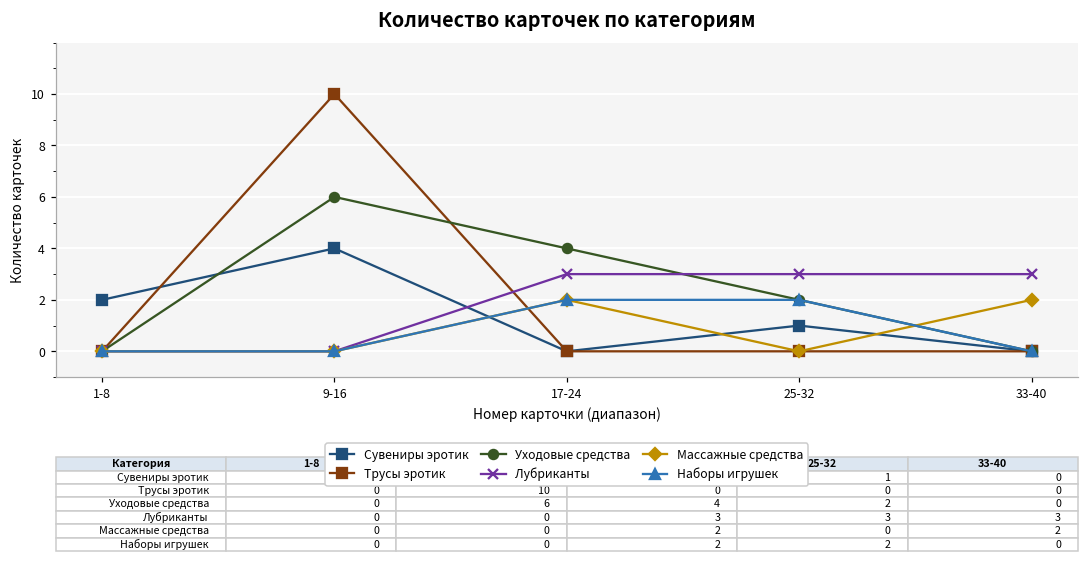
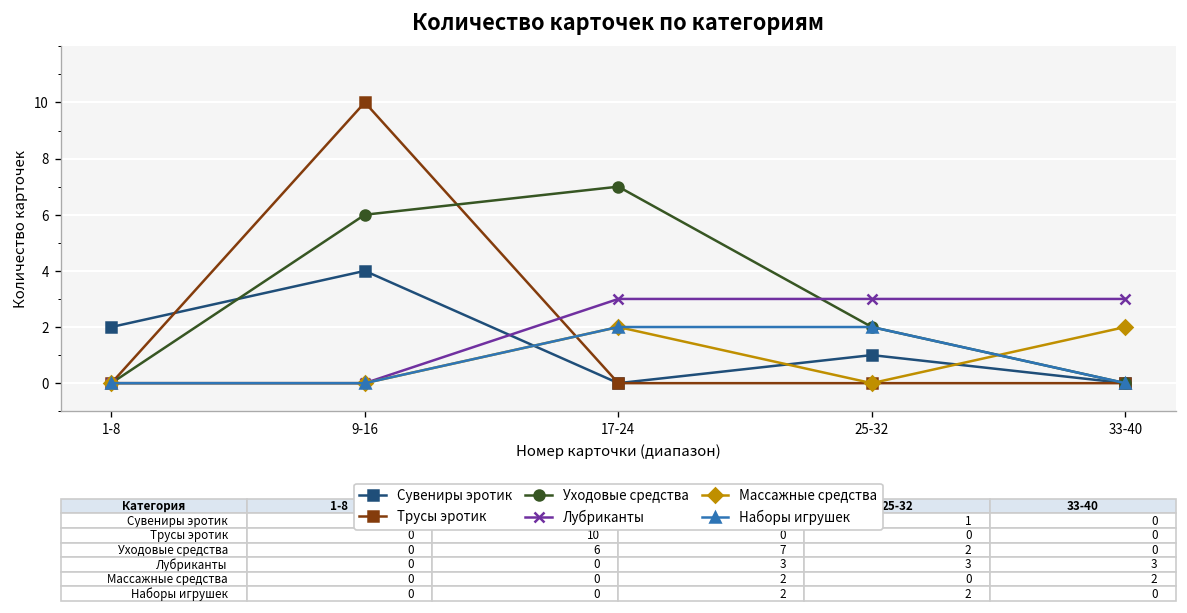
Уходовые средства, 17-24: 4 -> 7
